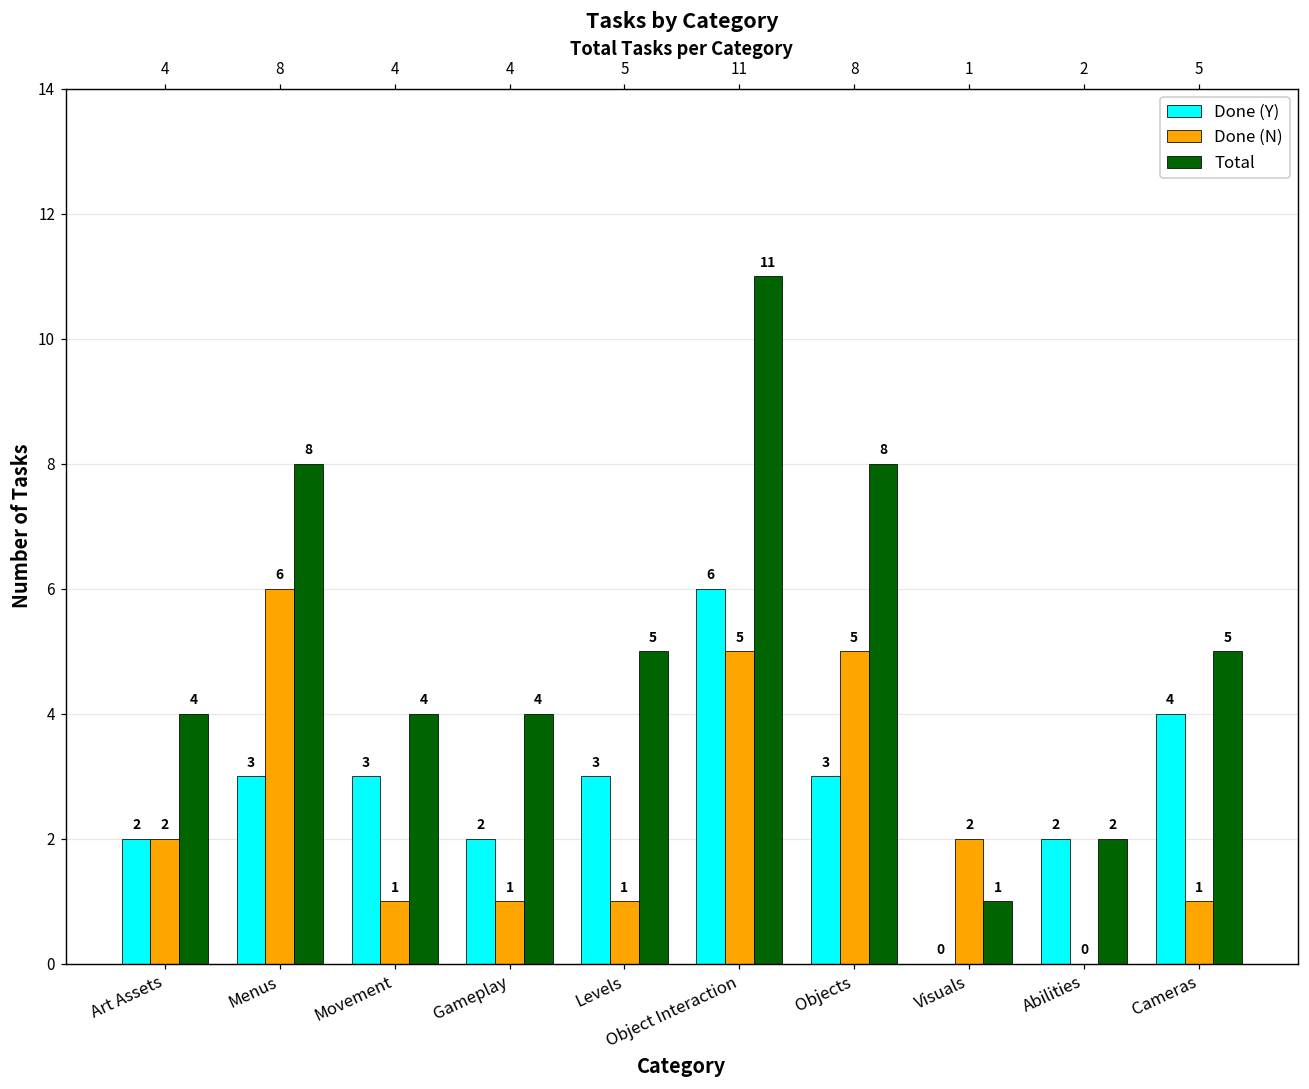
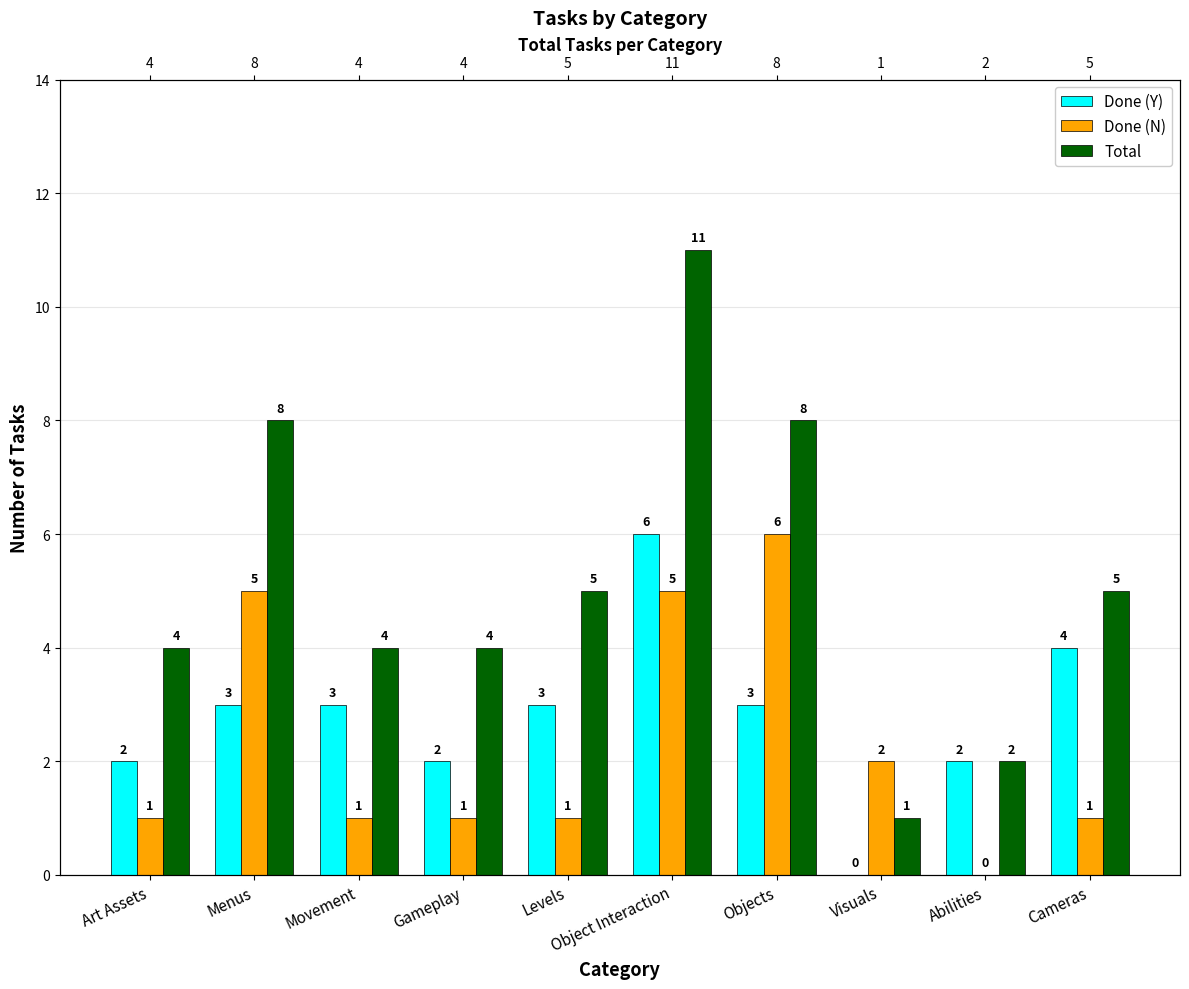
Done (N), Art Assets: 2 -> 1
Done (N), Menus: 6 -> 5
Done (N), Objects: 5 -> 6
